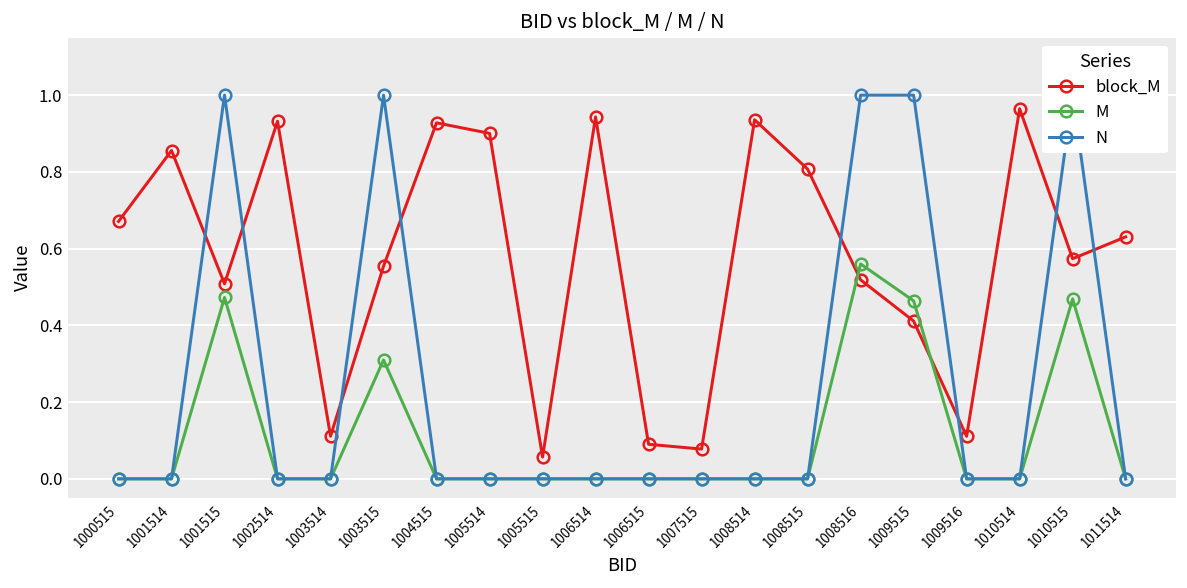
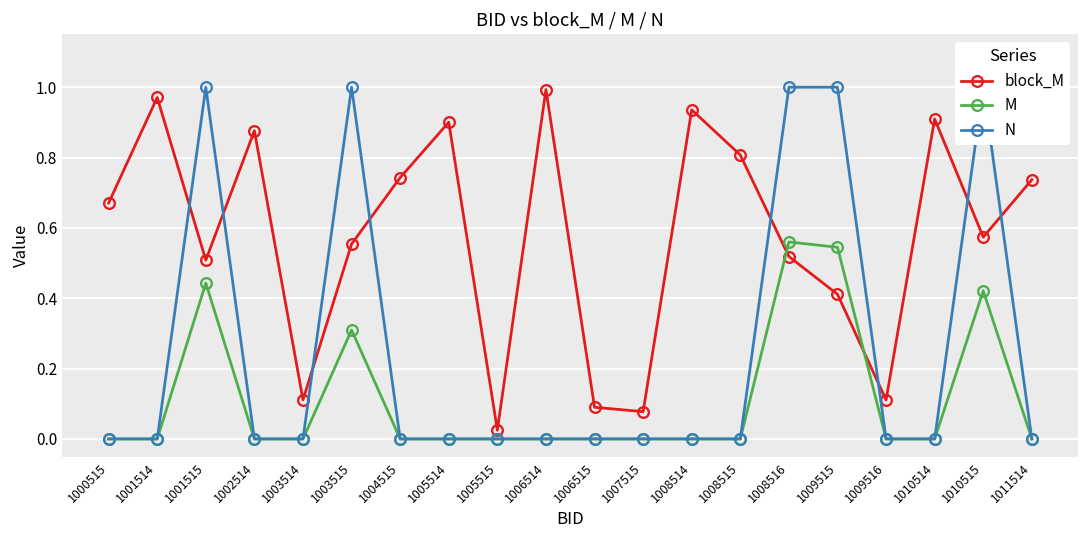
block_M, 1001514: 0.86 -> 0.97
M, 1001515: 0.47 -> 0.44
block_M, 1002514: 0.93 -> 0.88
block_M, 1004515: 0.93 -> 0.74
block_M, 1005515: 0.06 -> 0.02
block_M, 1006514: 0.94 -> 0.99
M, 1009515: 0.46 -> 0.54
block_M, 1010514: 0.96 -> 0.91
M, 1010515: 0.47 -> 0.42
block_M, 1011514: 0.63 -> 0.74
